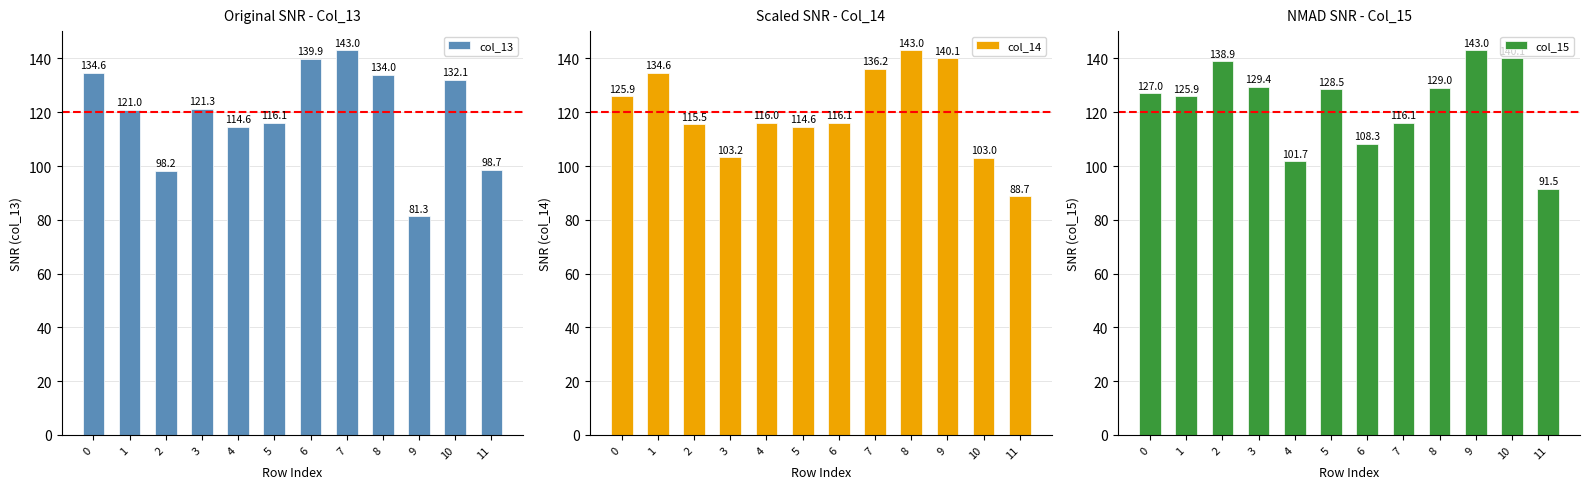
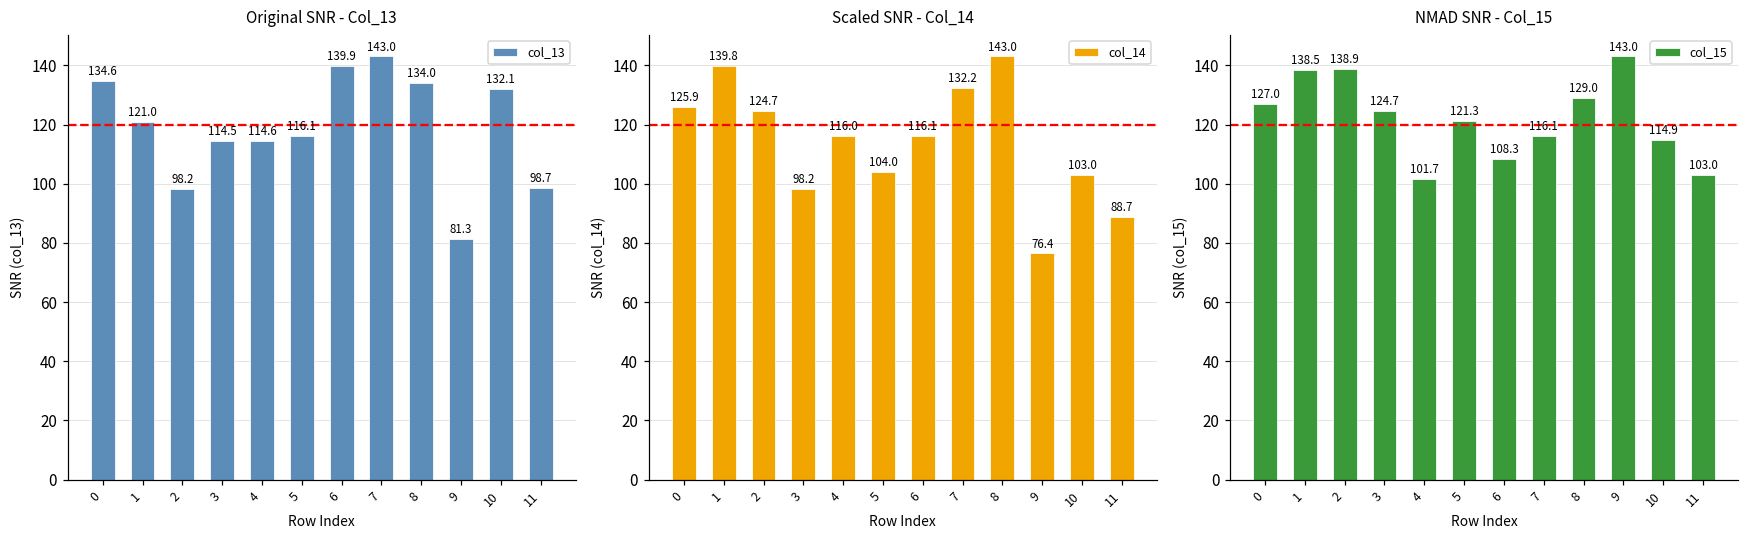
Original SNR - Col_13, 3: 121.3 -> 114.5
Scaled SNR - Col_14, 1: 134.6 -> 139.8
Scaled SNR - Col_14, 2: 115.5 -> 124.7
Scaled SNR - Col_14, 3: 103.2 -> 98.2
Scaled SNR - Col_14, 5: 114.6 -> 104.0
Scaled SNR - Col_14, 7: 136.2 -> 132.2
Scaled SNR - Col_14, 9: 140.1 -> 76.4
NMAD SNR - Col_15, 1: 125.9 -> 138.5
NMAD SNR - Col_15, 3: 129.4 -> 124.7
NMAD SNR - Col_15, 5: 128.5 -> 121.3
NMAD SNR - Col_15, 10: 140 -> 115
NMAD SNR - Col_15, 11: 91.5 -> 103.0
